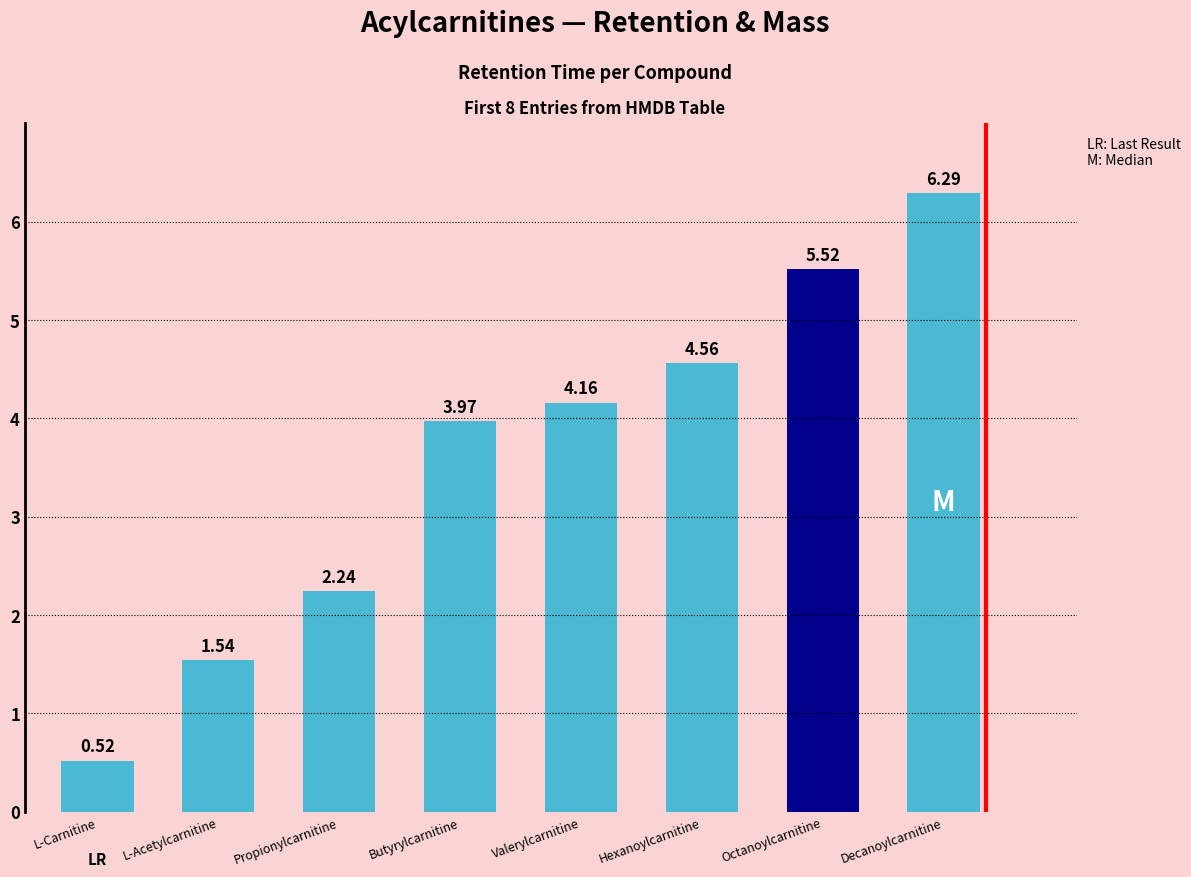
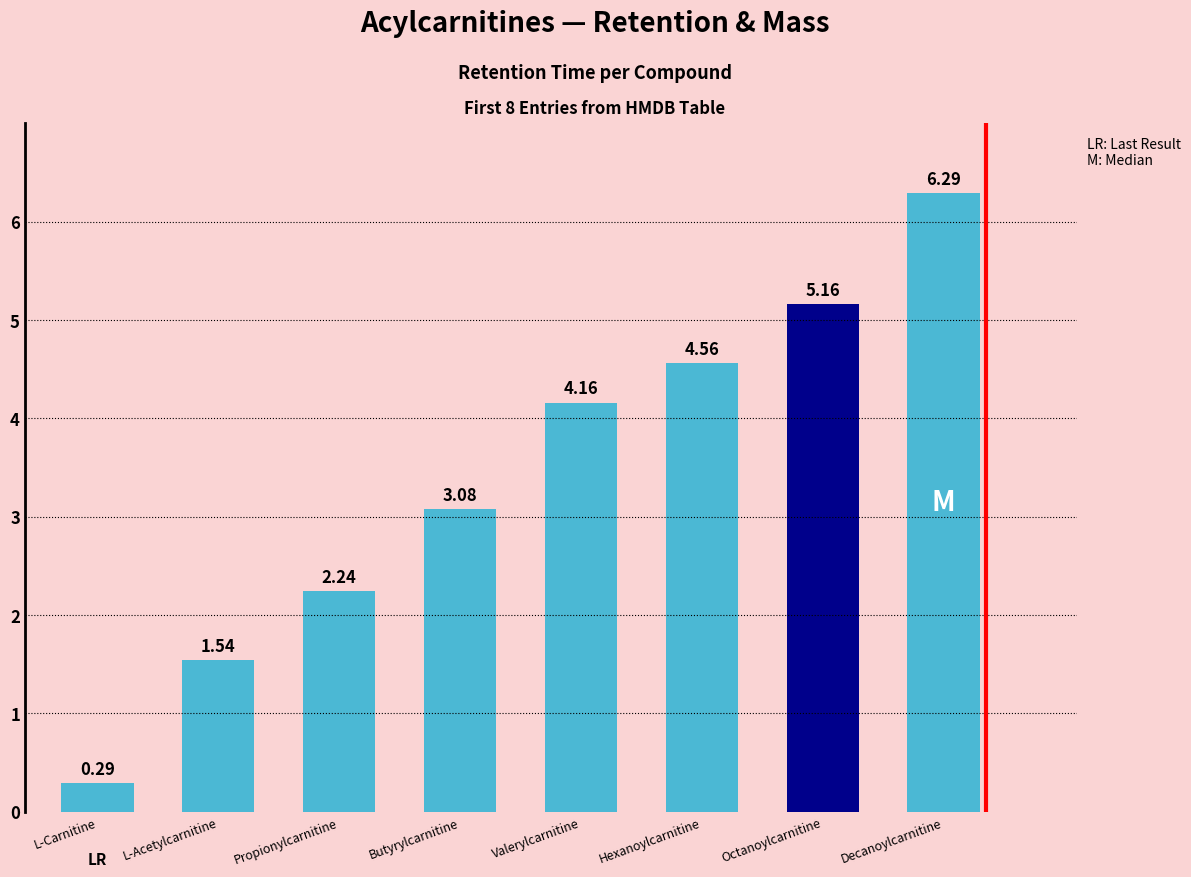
L-Carnitine: 0.52 -> 0.29
Butyrylcarnitine: 3.97 -> 3.08
Octanoylcarnitine: 5.52 -> 5.16
